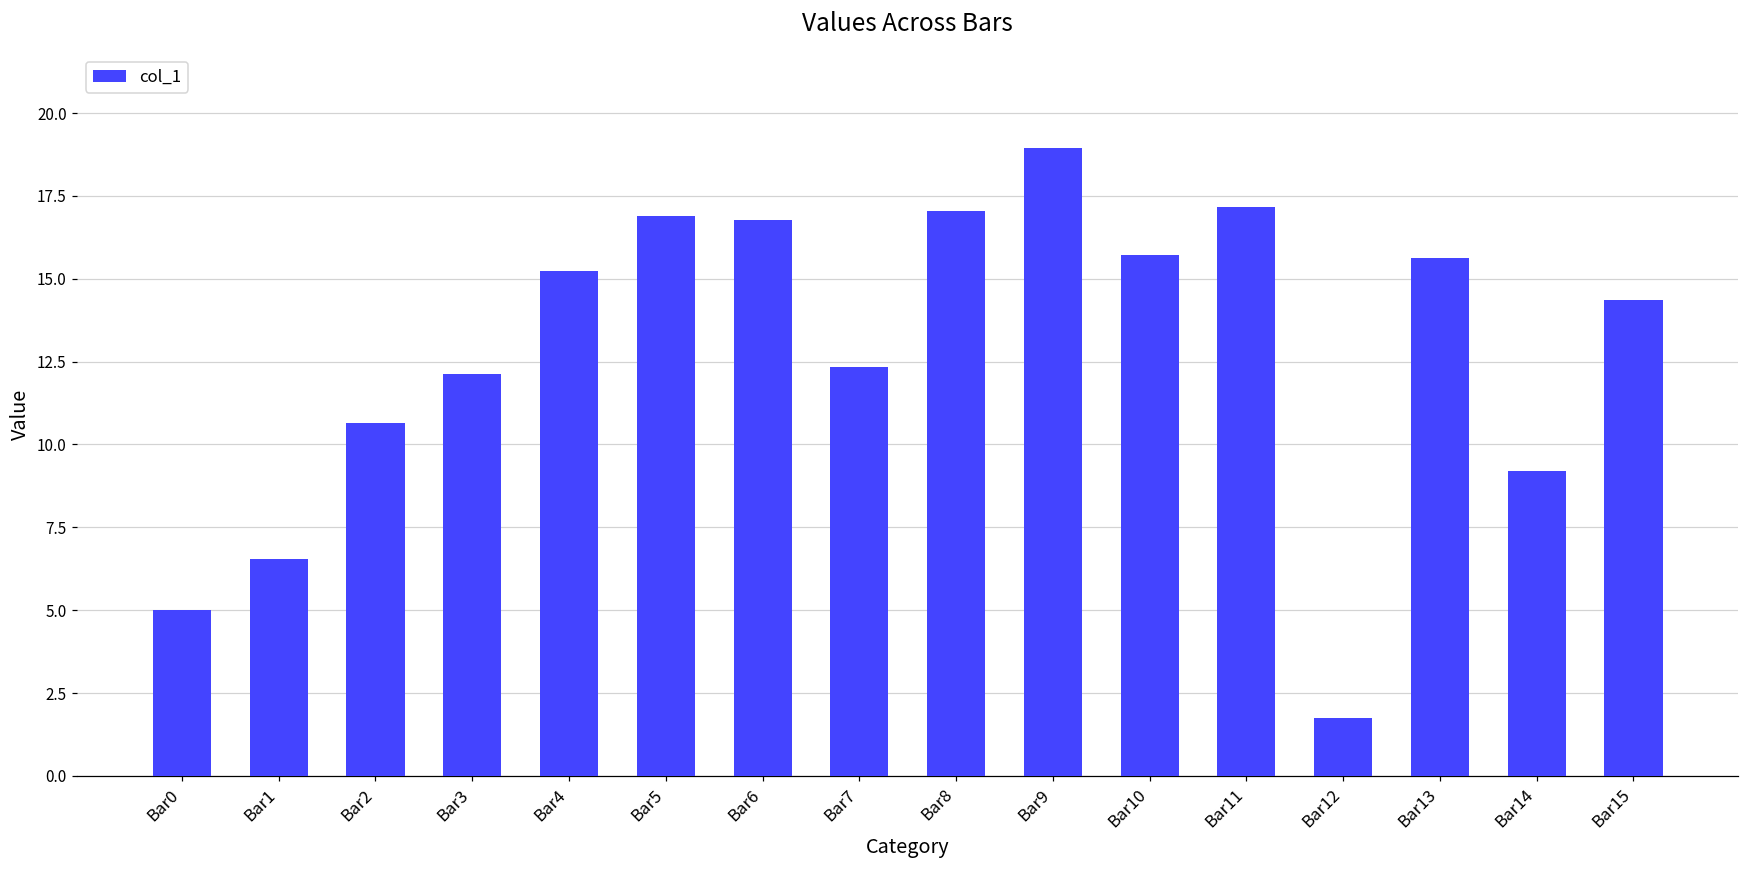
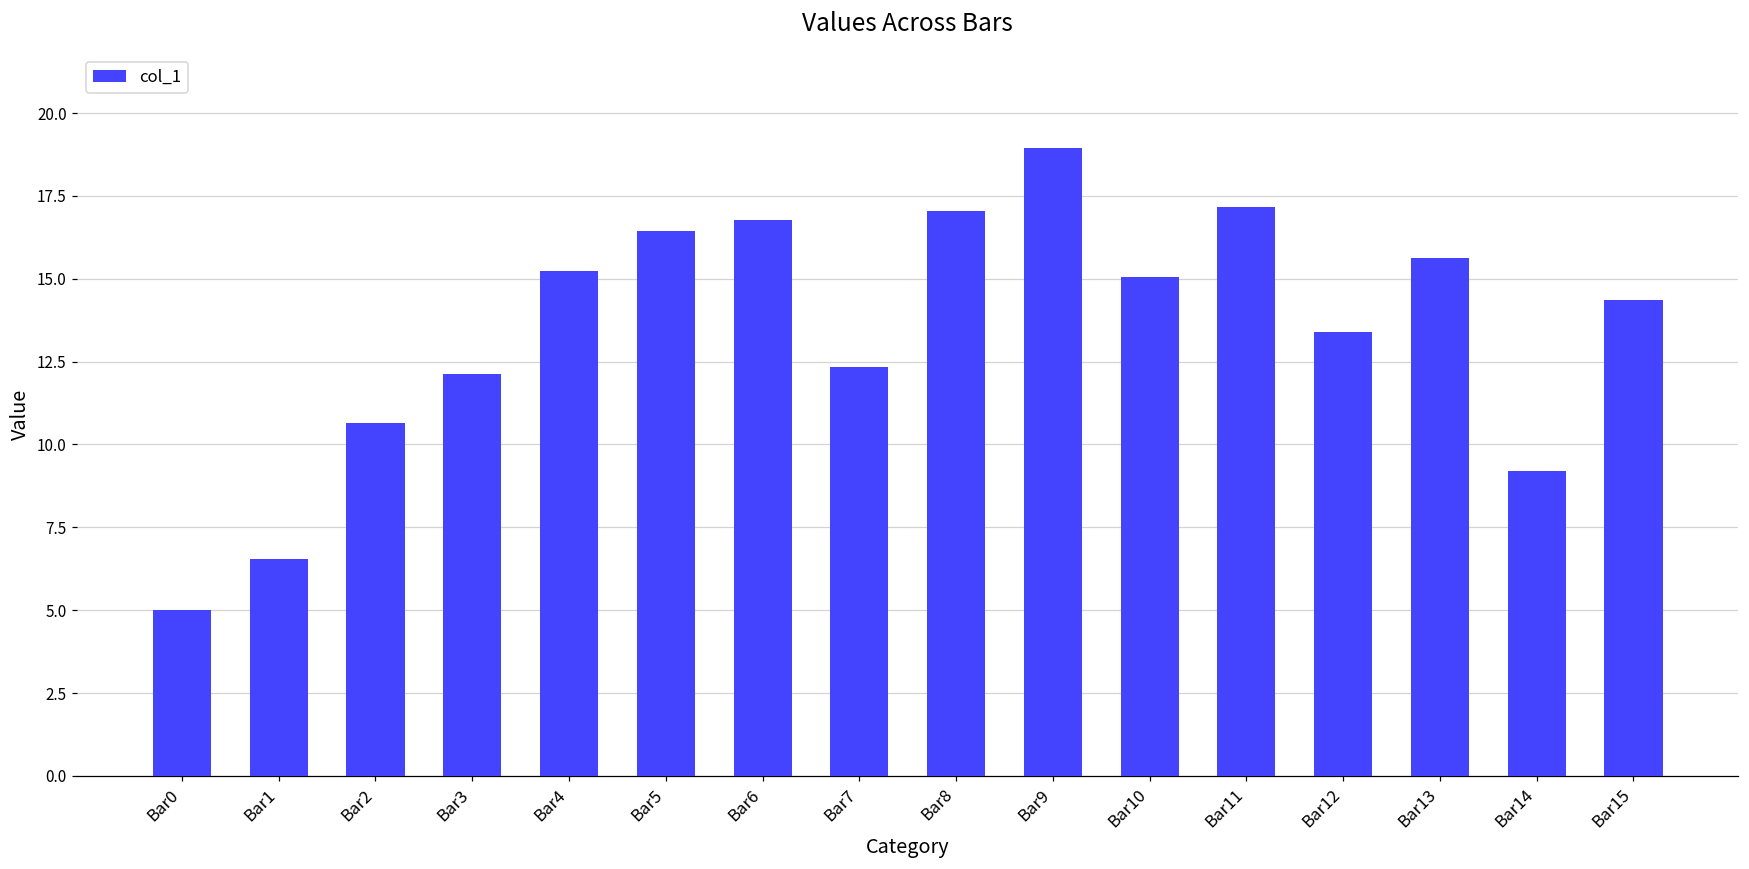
Bar5: 16.9 -> 16.4
Bar10: 15.7 -> 15.1
Bar12: 1.7 -> 13.4
